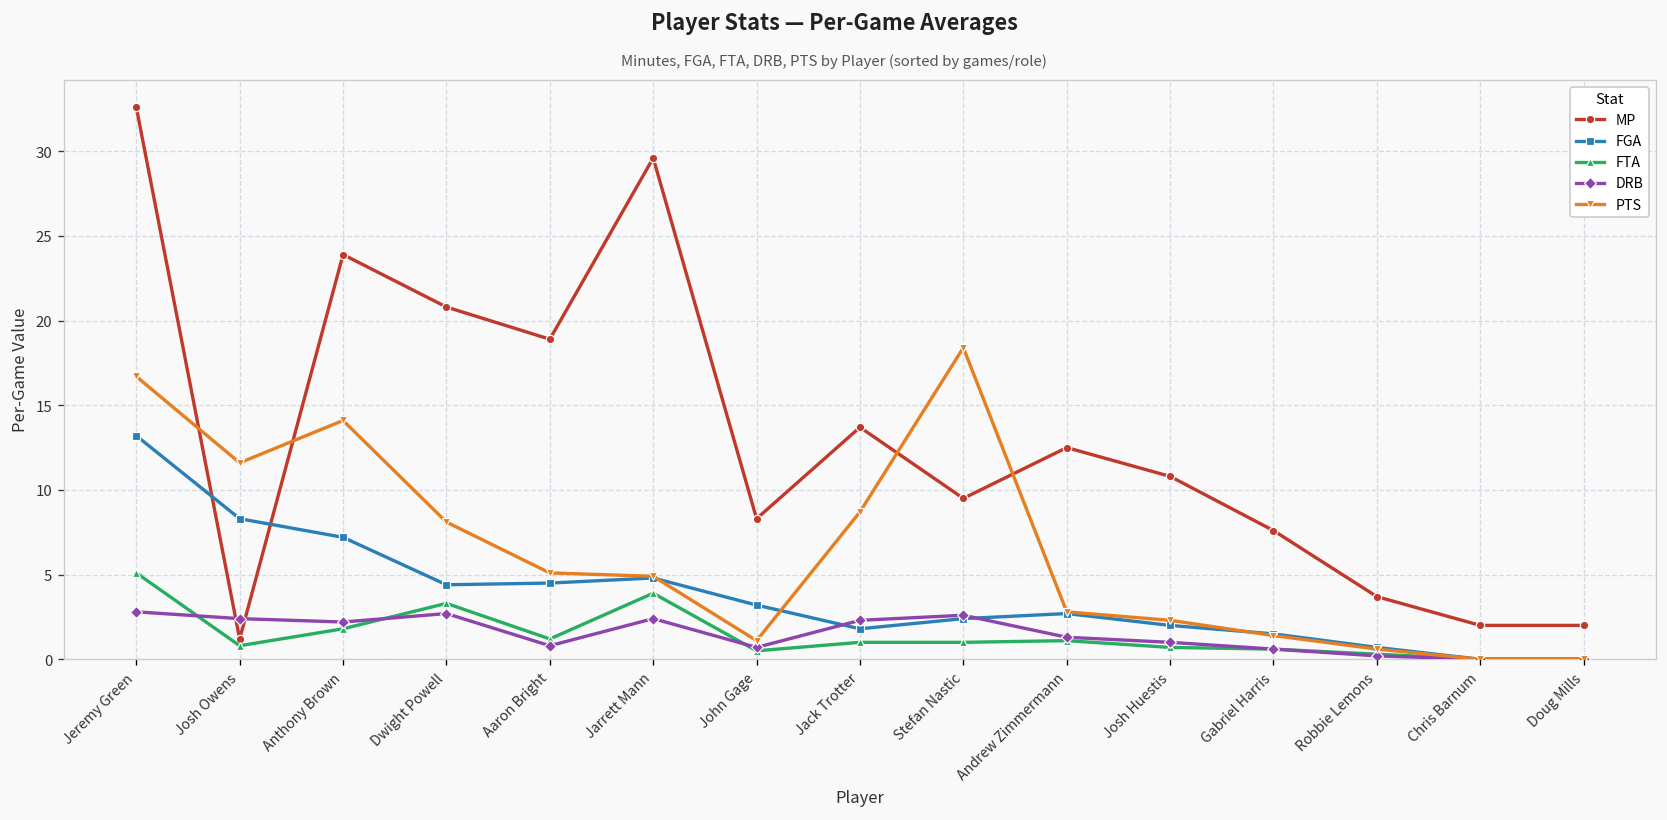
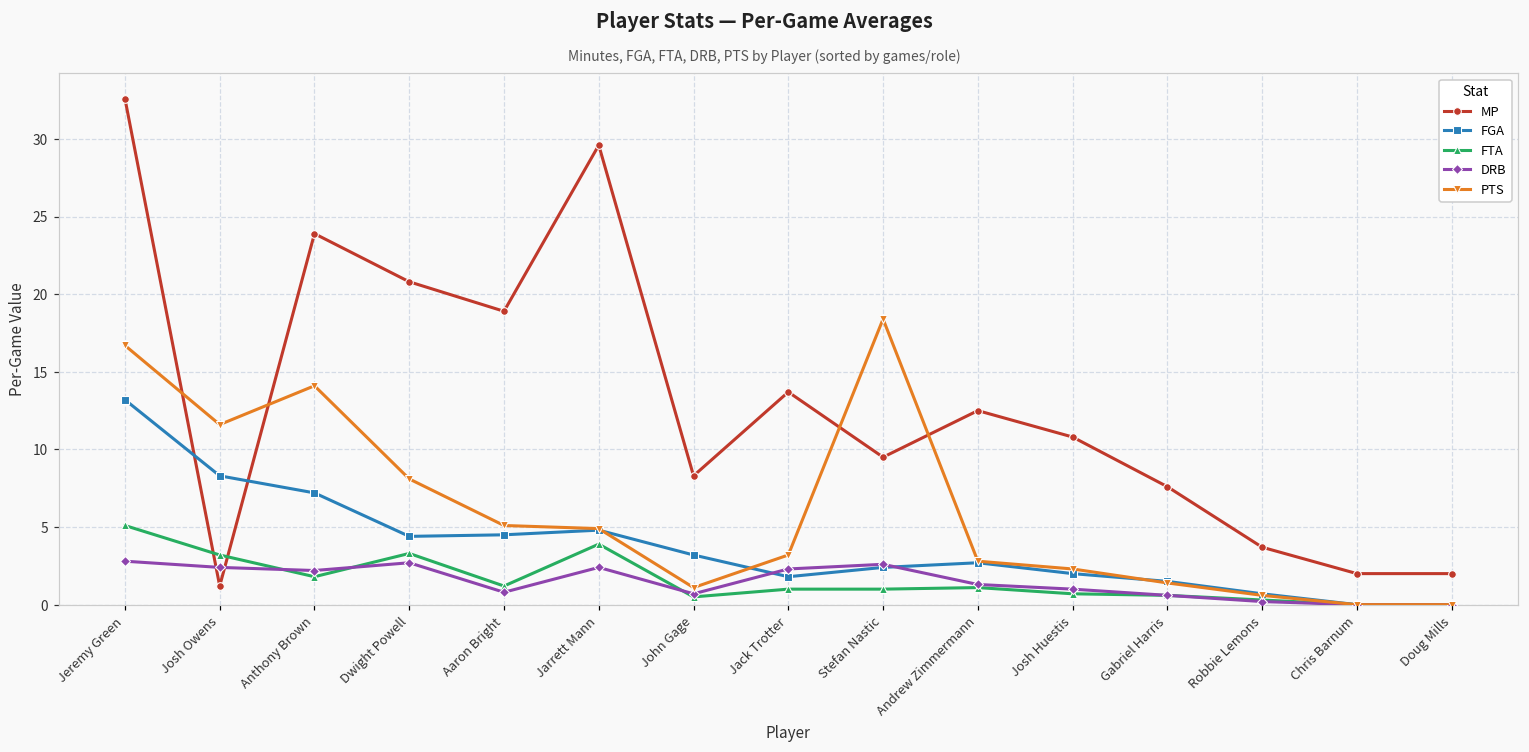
FTA, Josh Owens: 0.8 -> 3.2
PTS, Jack Trotter: 8.7 -> 3.2
